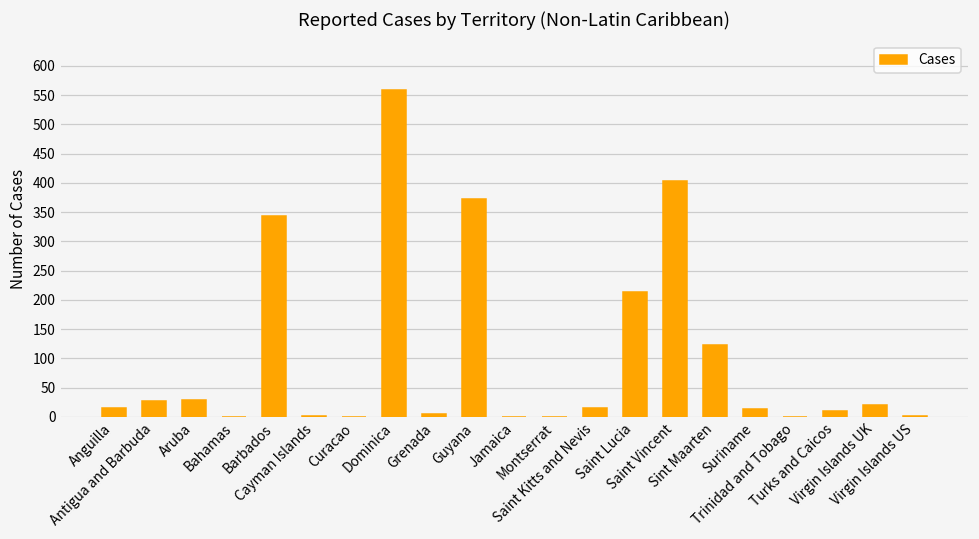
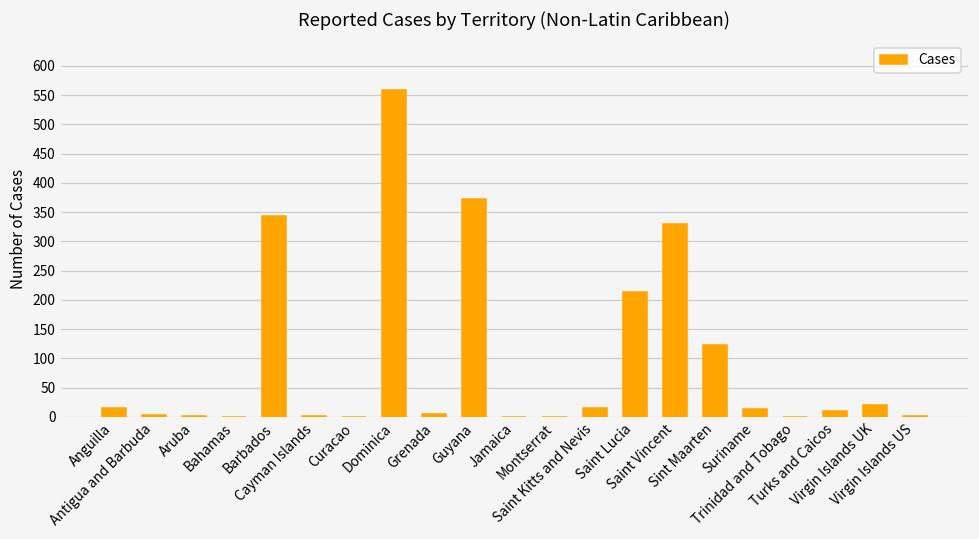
Antigua and Barbuda: 30 -> 0
Aruba: 30 -> 0
Saint Vincent: 400 -> 330
